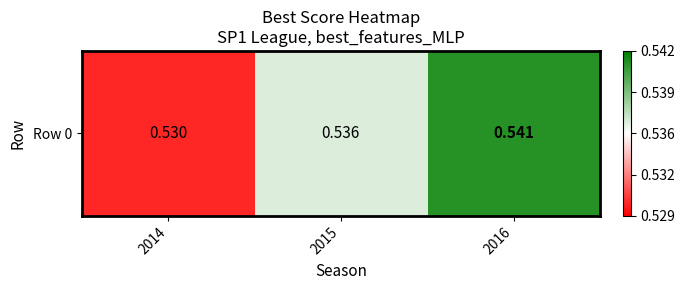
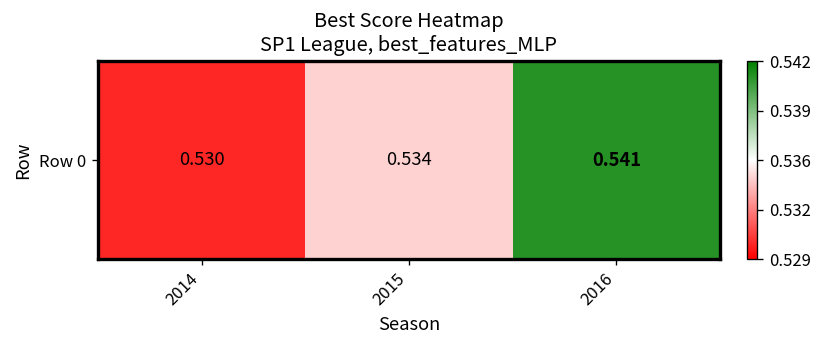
Row 0, 2015: 0.536 -> 0.534
